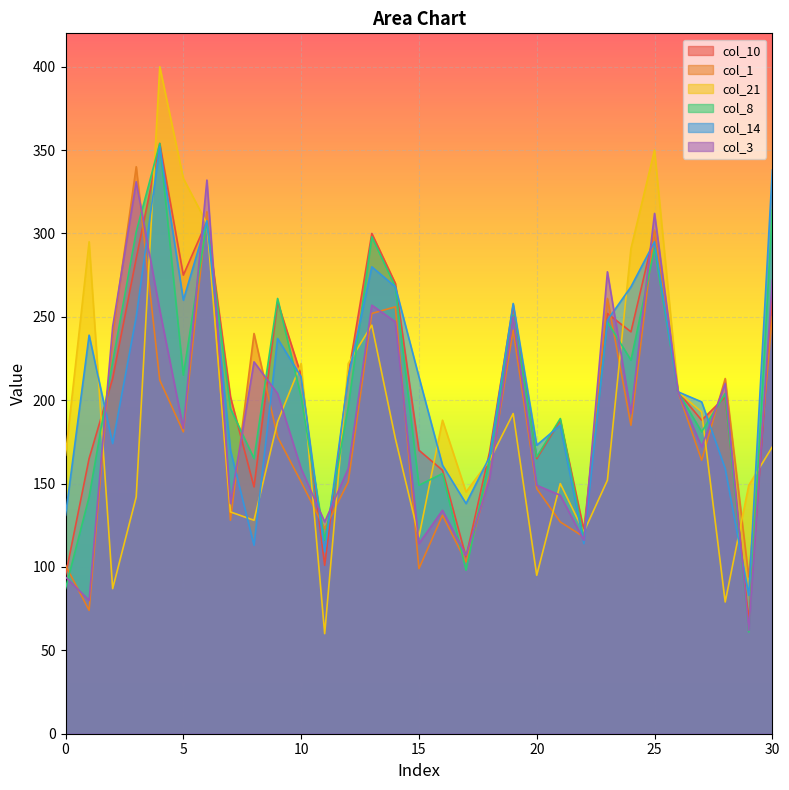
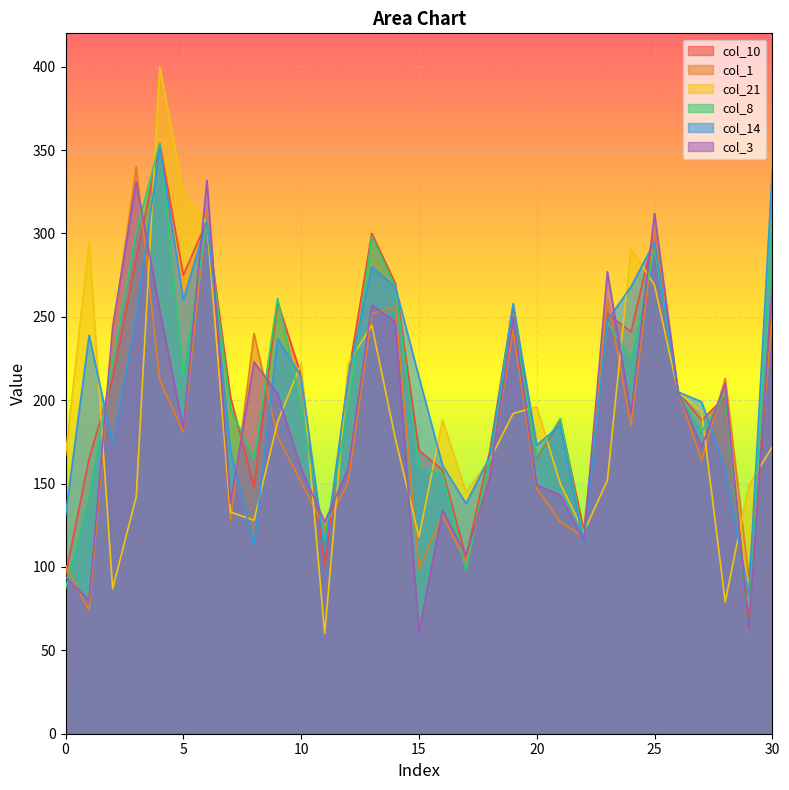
col_21, 5: 333 -> 325
col_8, 10: 202 -> 196
col_8, 15: 149 -> 159
col_3, 15: 114 -> 61
col_21, 20: 95 -> 196
col_21, 25: 350 -> 269
